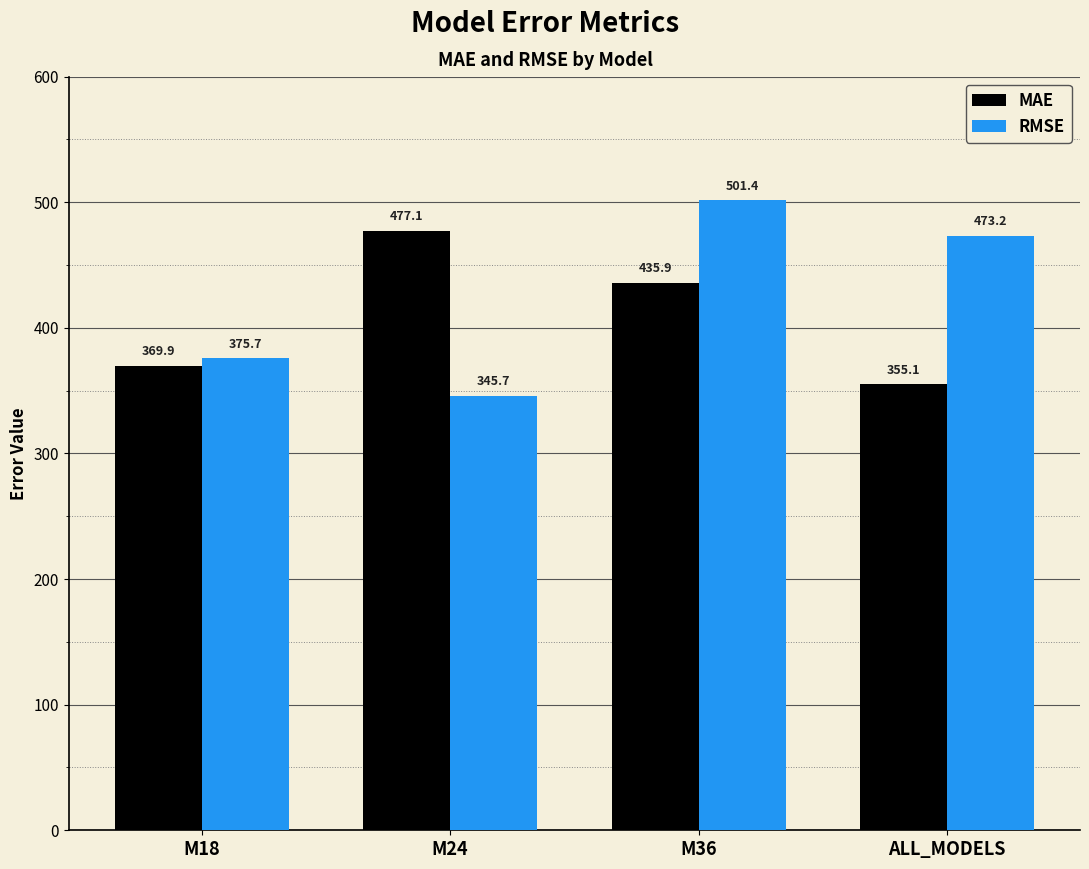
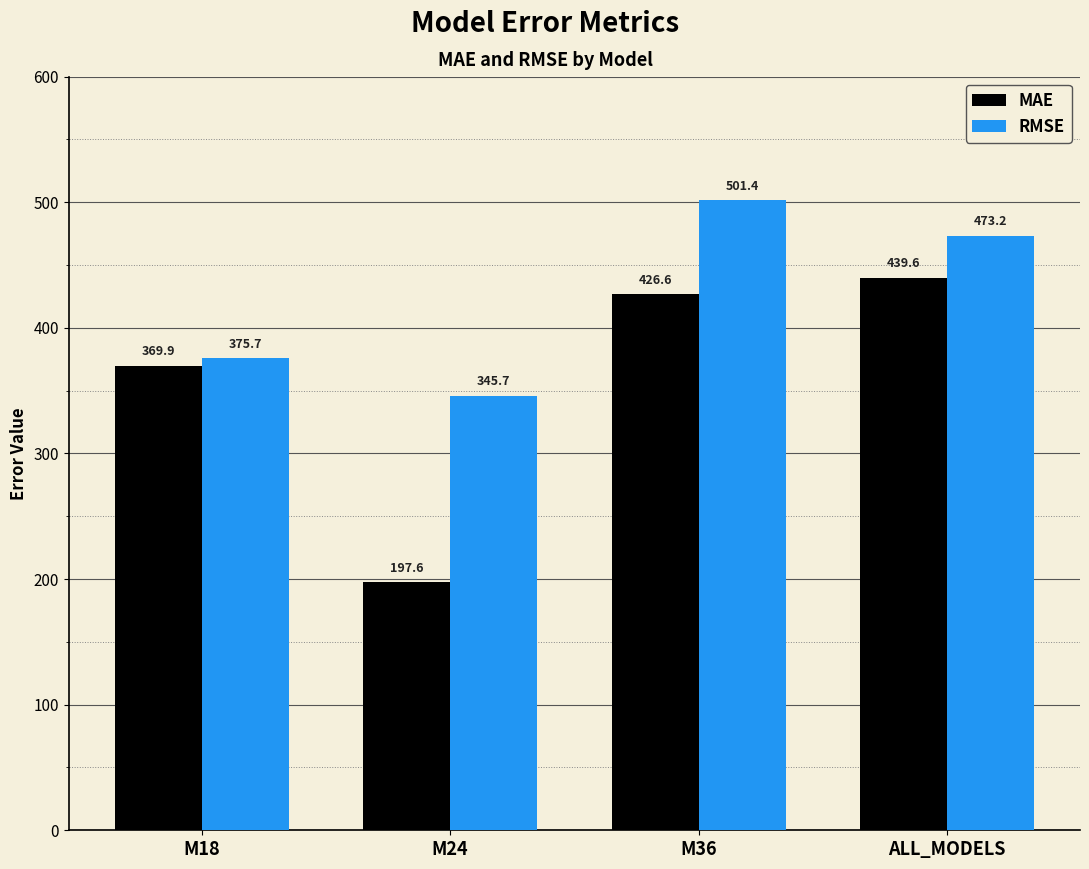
MAE, M24: 477.1 -> 197.6
MAE, M36: 435.9 -> 426.6
MAE, ALL_MODELS: 355.1 -> 439.6
